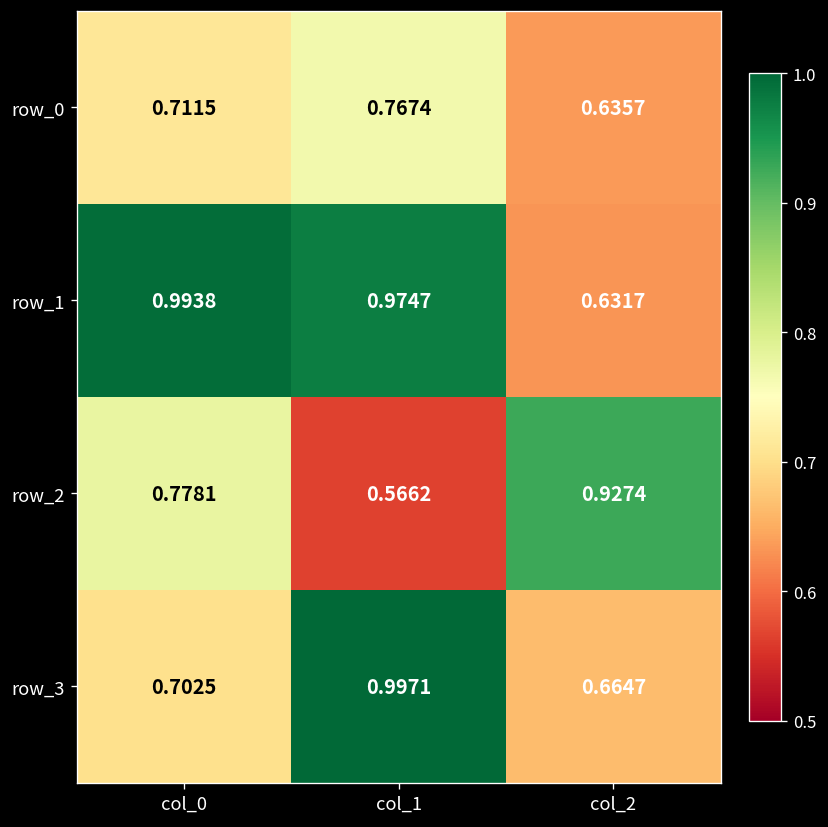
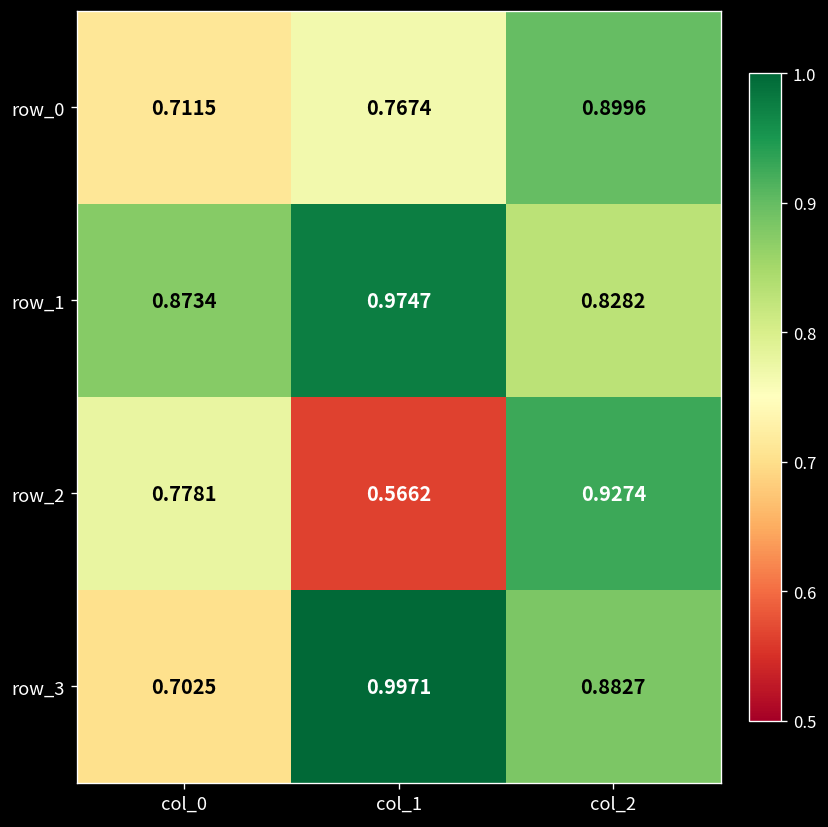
row_0, col_2: 0.6357 -> 0.8996
row_1, col_0: 0.9938 -> 0.8734
row_1, col_2: 0.6317 -> 0.8282
row_3, col_2: 0.6647 -> 0.8827
